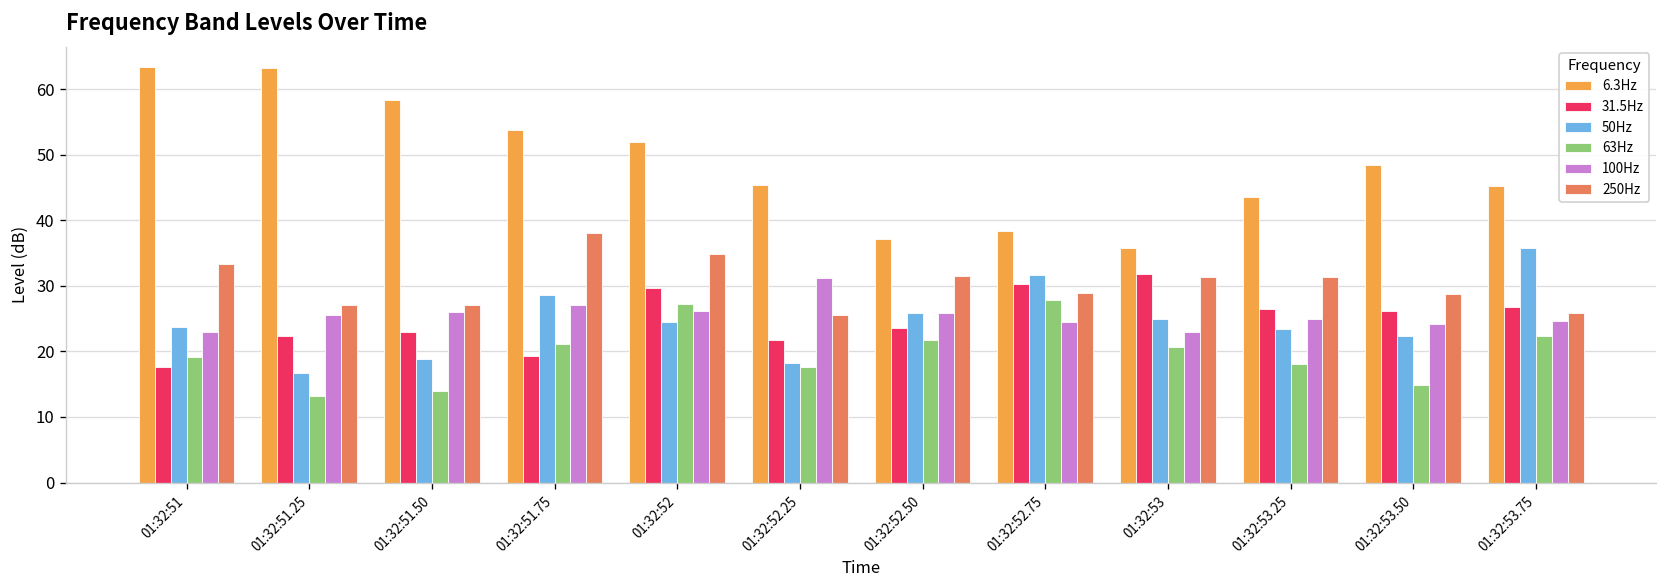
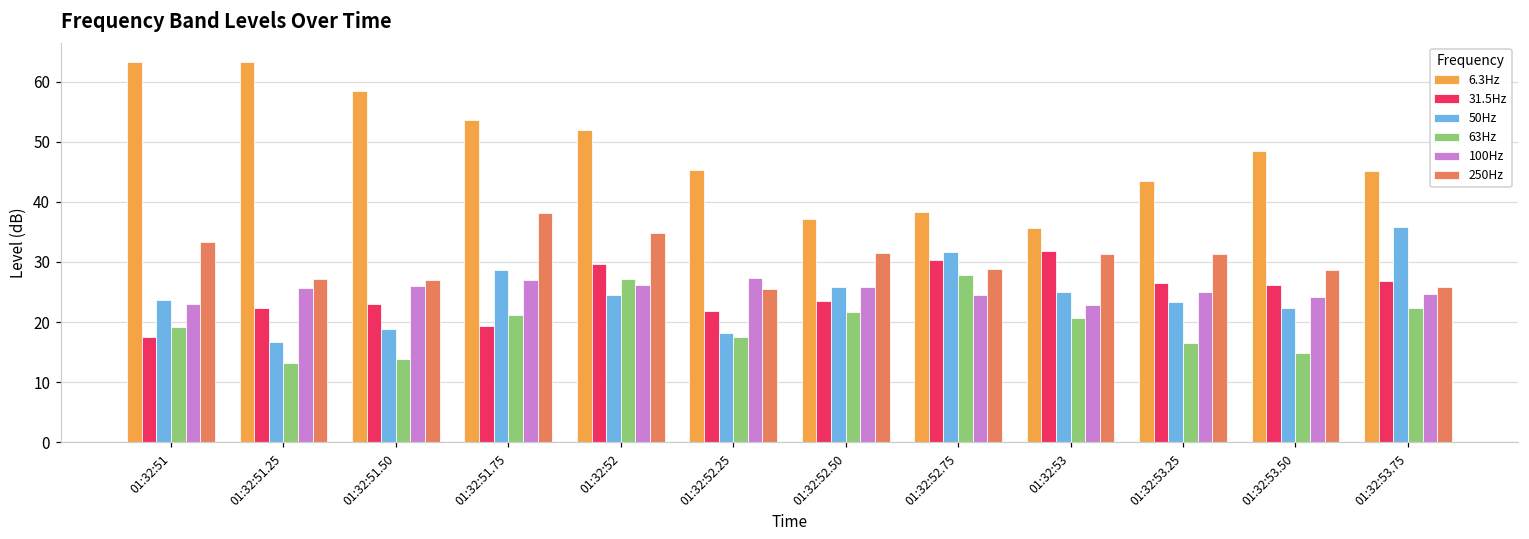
100Hz, 01:32:52.25: 31 -> 27
63Hz, 01:32:53.25: 18 -> 17
